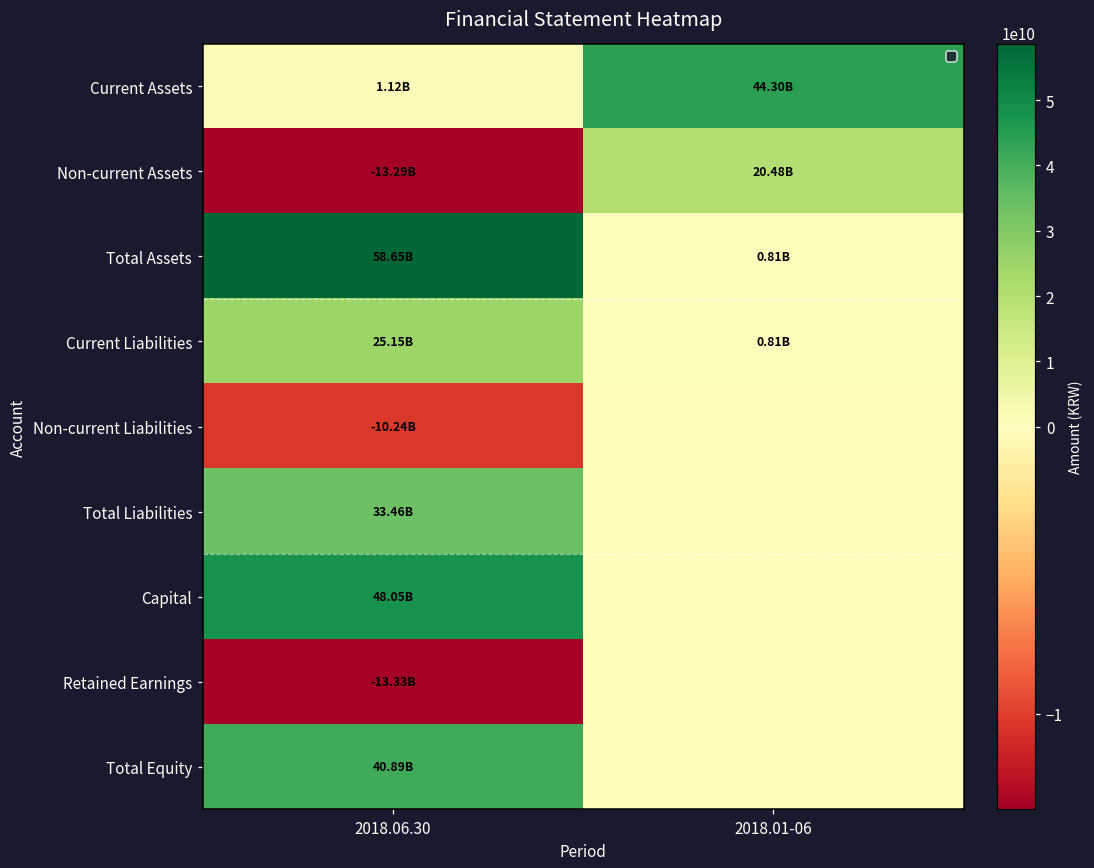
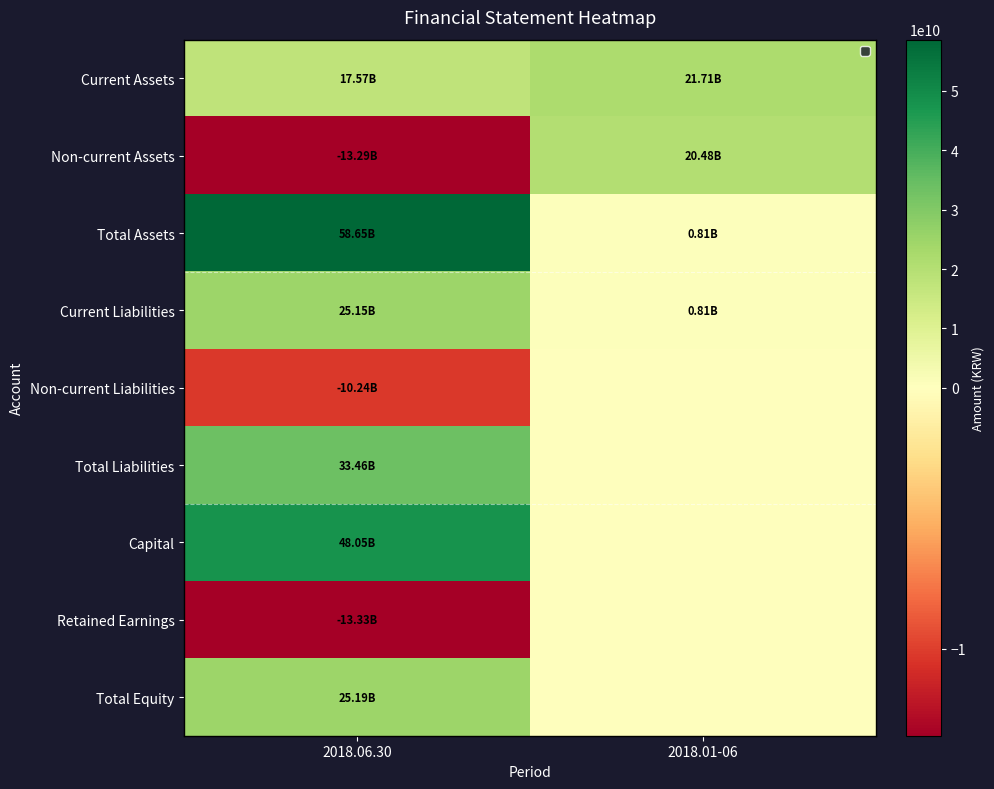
Current Assets, 2018.06.30: 1.12B -> 17.57B
Current Assets, 2018.01-06: 44.30B -> 21.71B
Total Equity, 2018.06.30: 40.89B -> 25.19B
